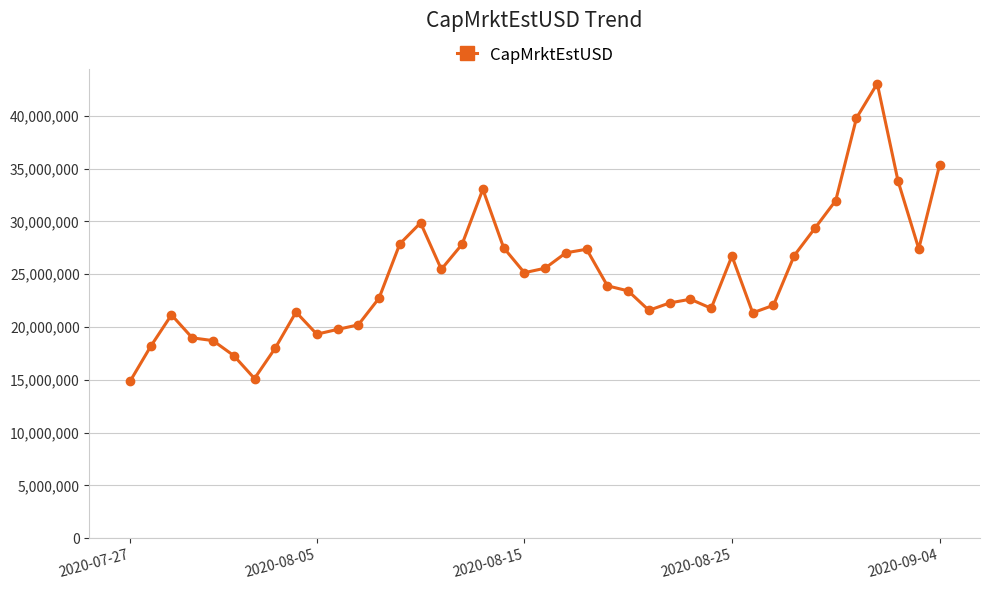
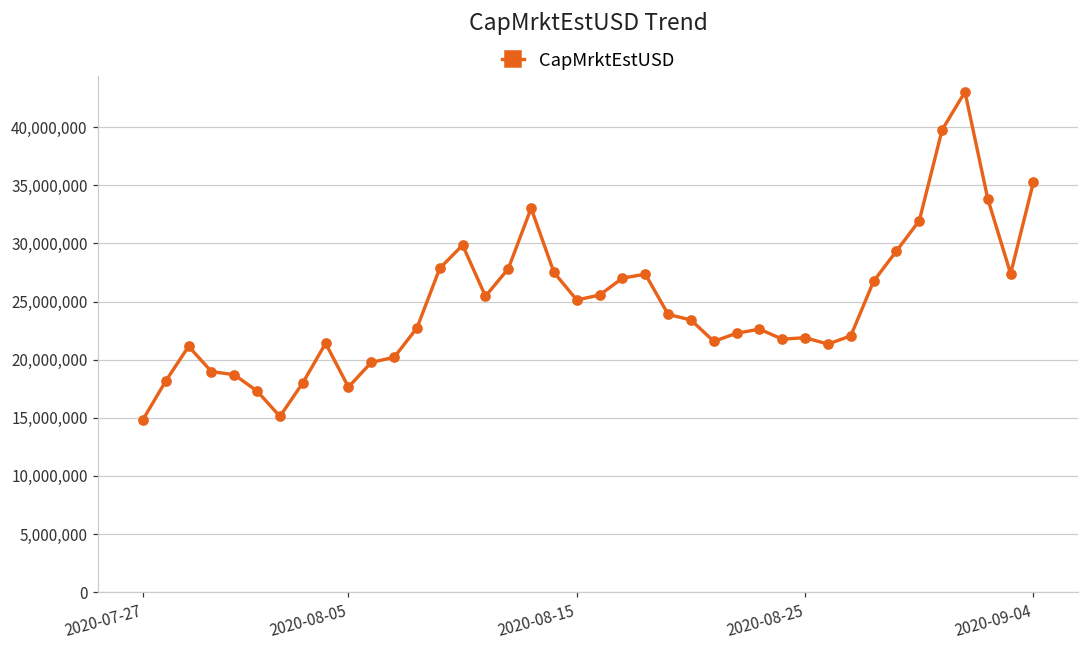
2020-08-05: 19,300,000 -> 17,600,000
2020-08-25: 26,700,000 -> 21,900,000
